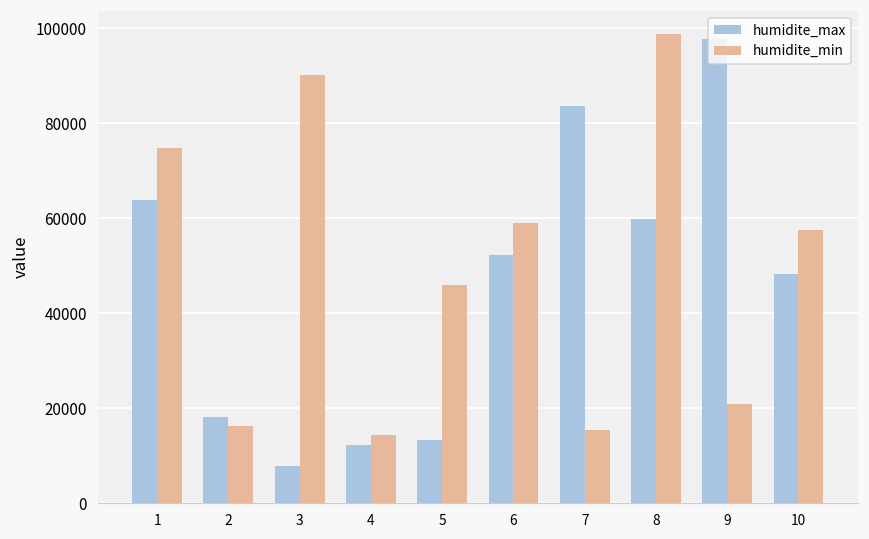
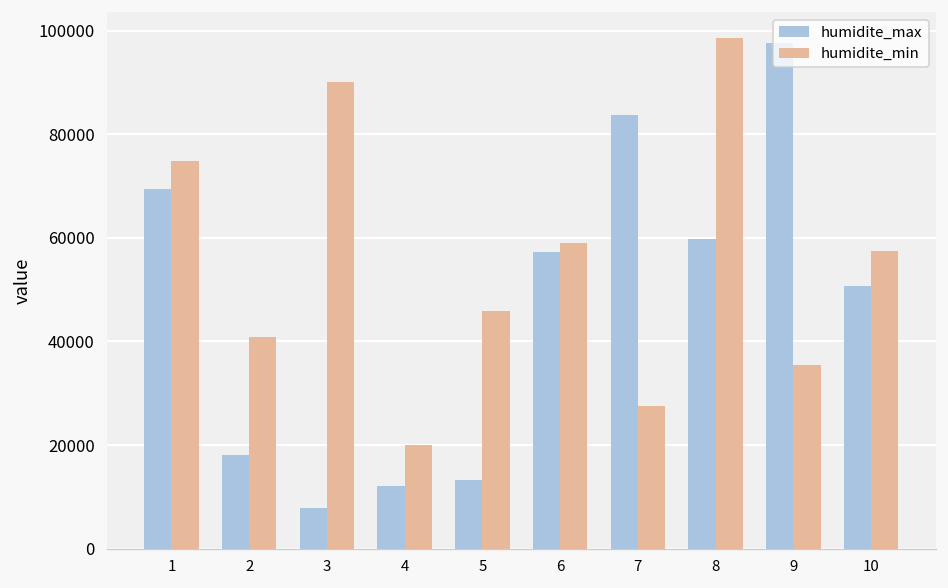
humidite_max, 1: 64000 -> 69000
humidite_min, 2: 16000 -> 41000
humidite_min, 4: 14000 -> 20000
humidite_max, 6: 52000 -> 57000
humidite_min, 7: 15000 -> 28000
humidite_min, 9: 21000 -> 35000
humidite_max, 10: 48000 -> 51000
